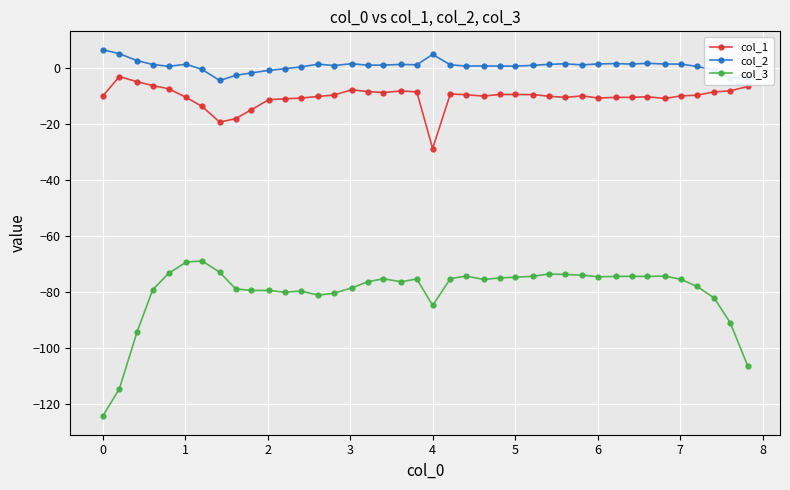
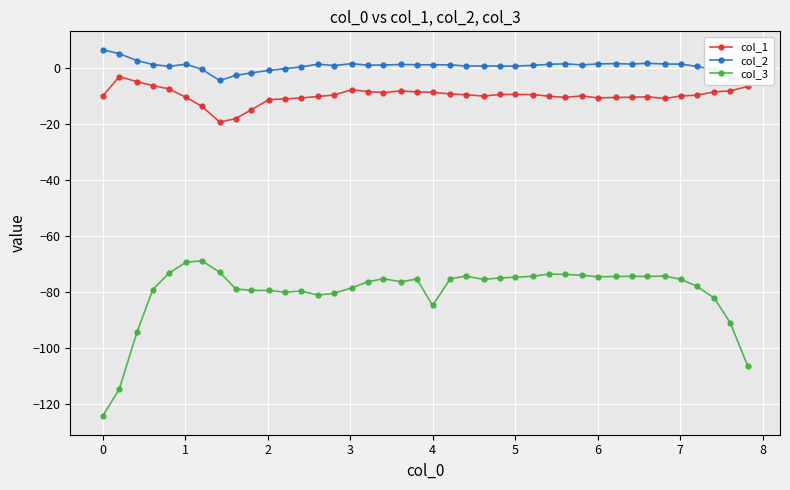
col_1, 4: -29 -> -9
col_2, 4: 5 -> 1
